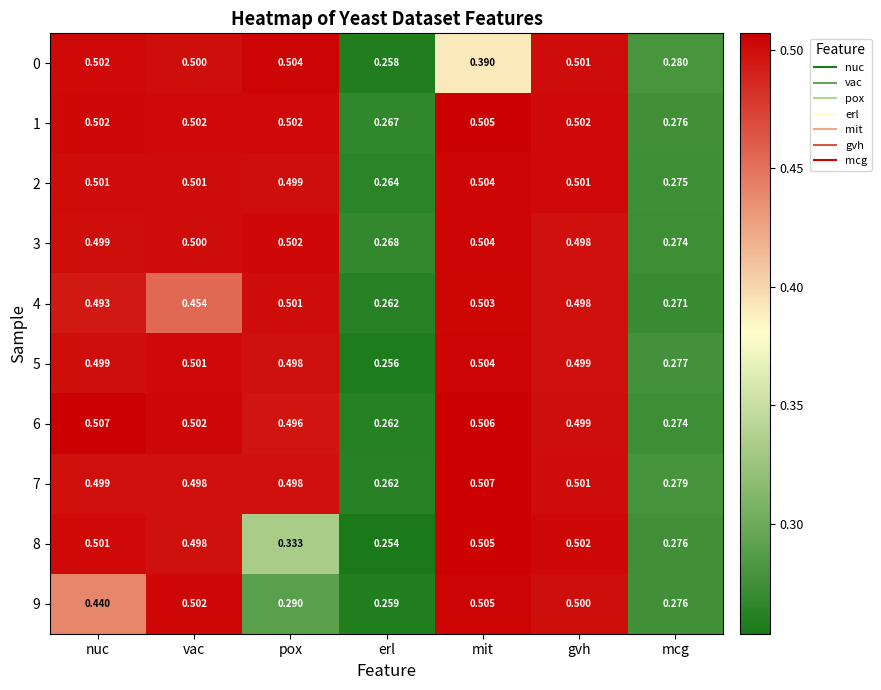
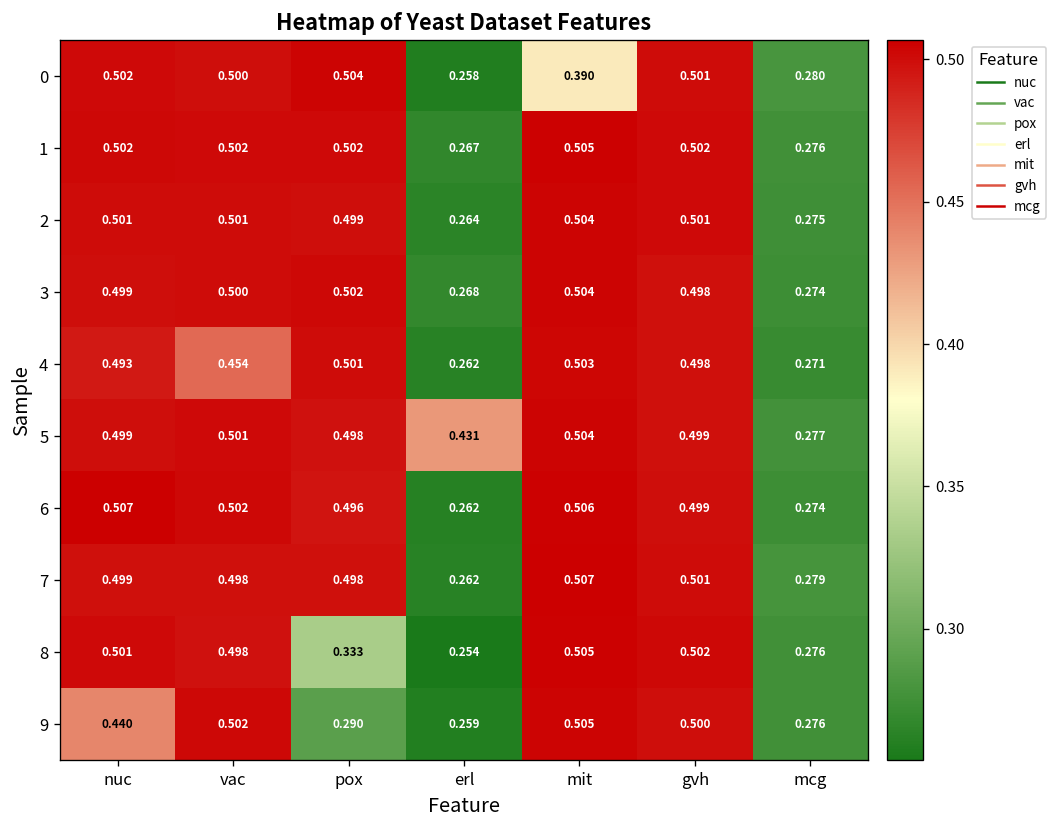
5, erl: 0.256 -> 0.431
